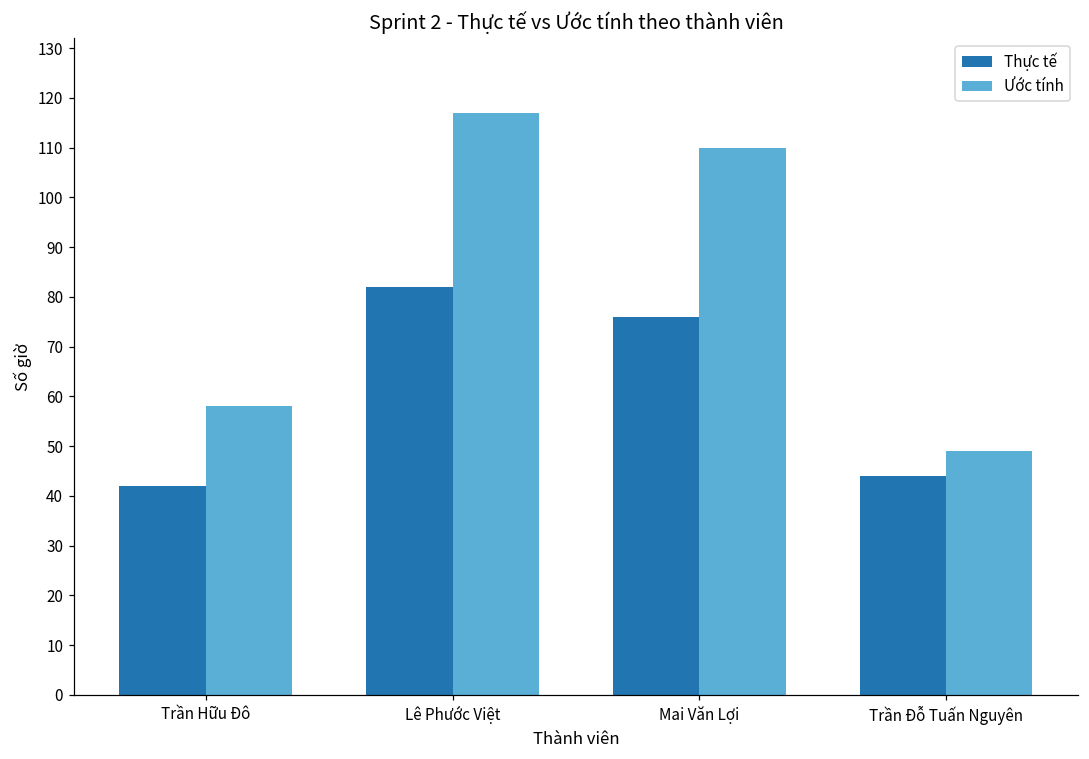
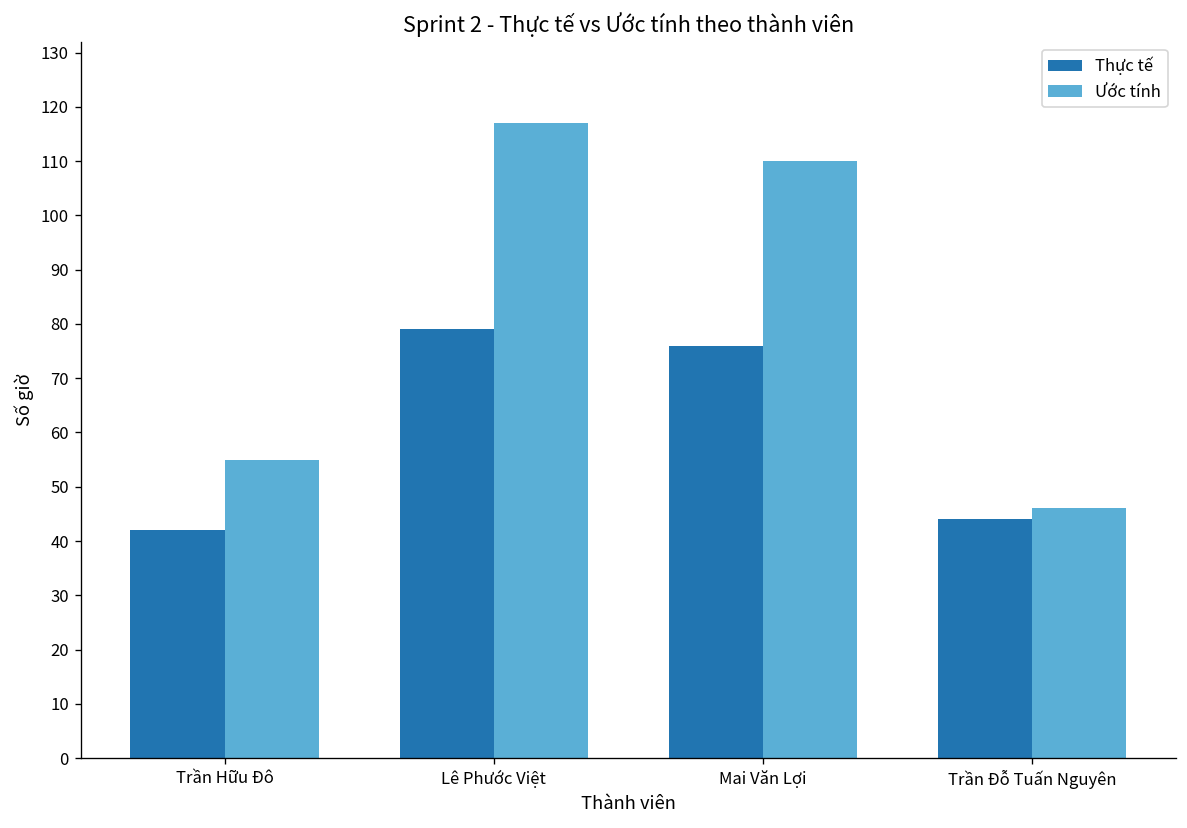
Ước tính, Trần Hữu Đô: 58 -> 55
Thực tế, Lê Phước Việt: 82 -> 79
Ước tính, Trần Đỗ Tuấn Nguyên: 49 -> 46
